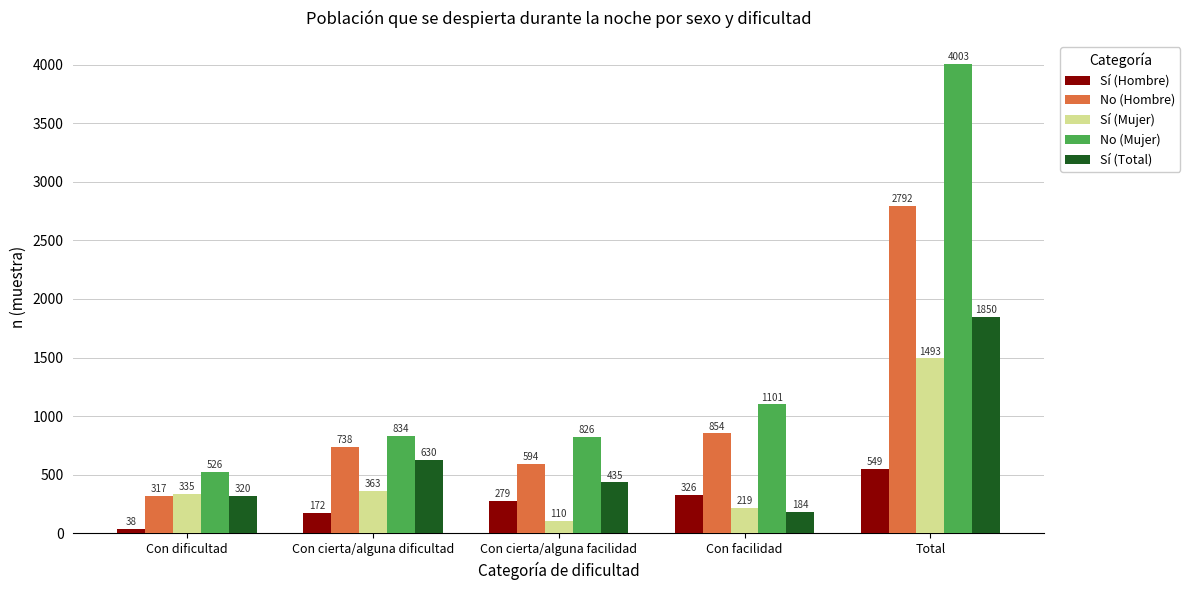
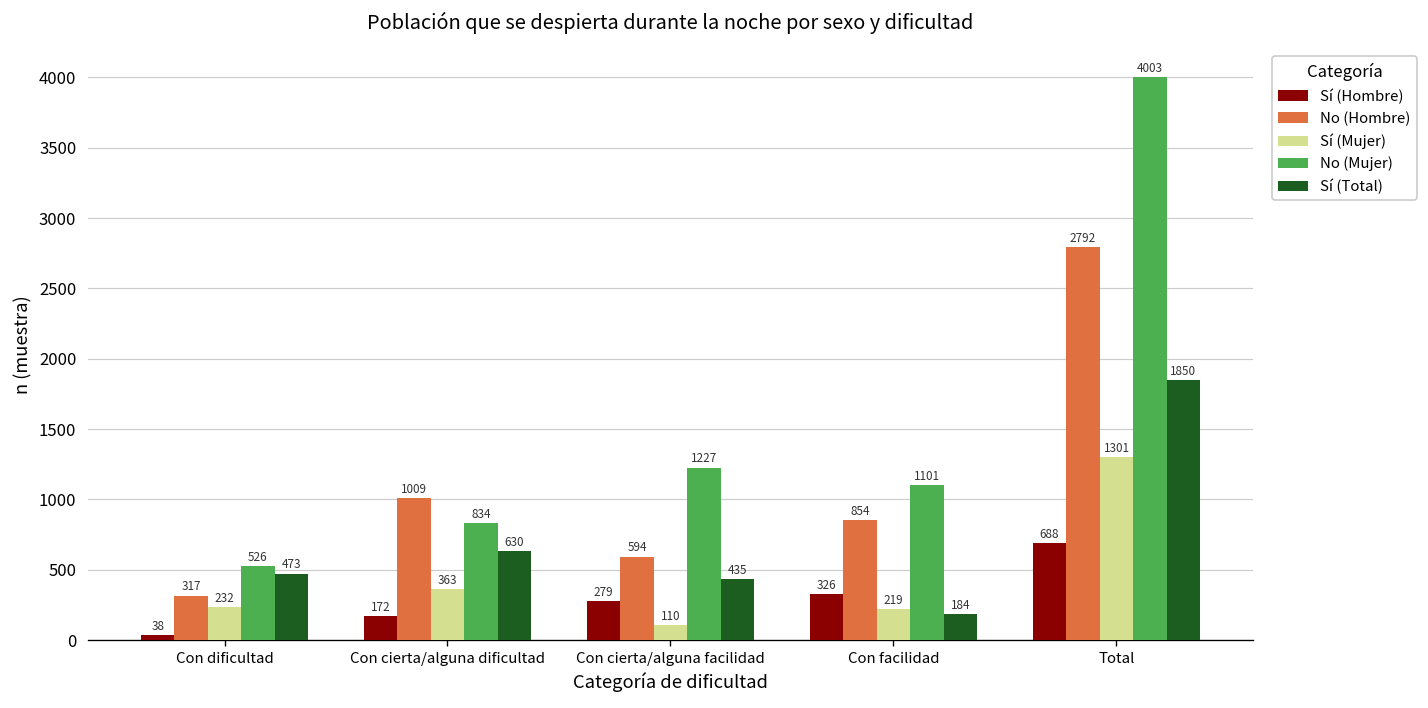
Sí (Mujer), Con dificultad: 335 -> 232
Sí (Total), Con dificultad: 320 -> 473
No (Hombre), Con cierta/alguna dificultad: 738 -> 1009
No (Mujer), Con cierta/alguna facilidad: 826 -> 1227
Sí (Hombre), Total: 549 -> 688
Sí (Mujer), Total: 1493 -> 1301
